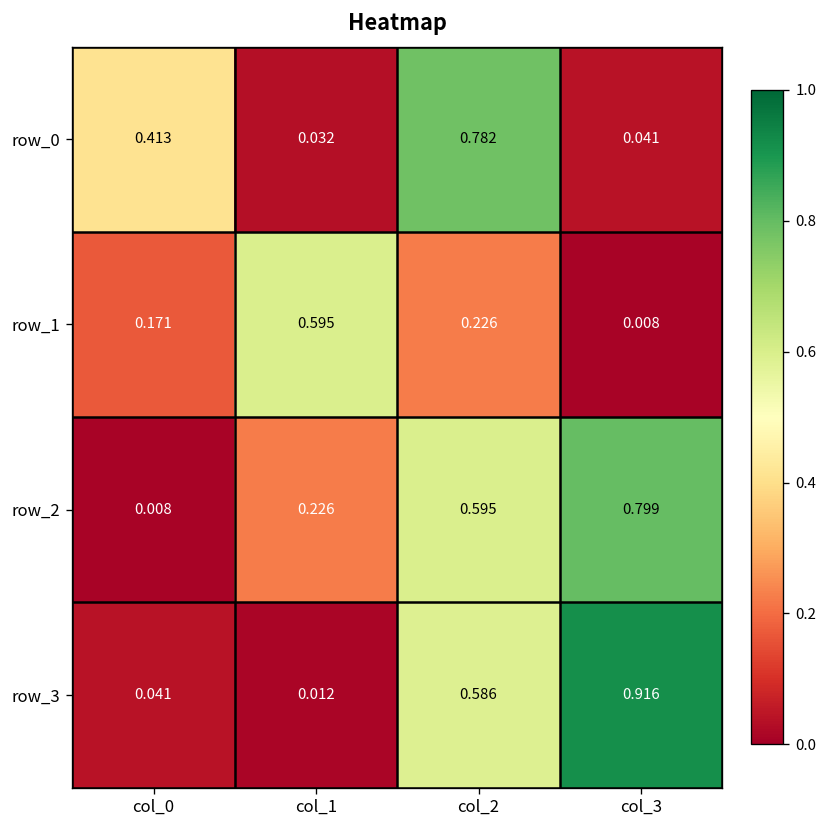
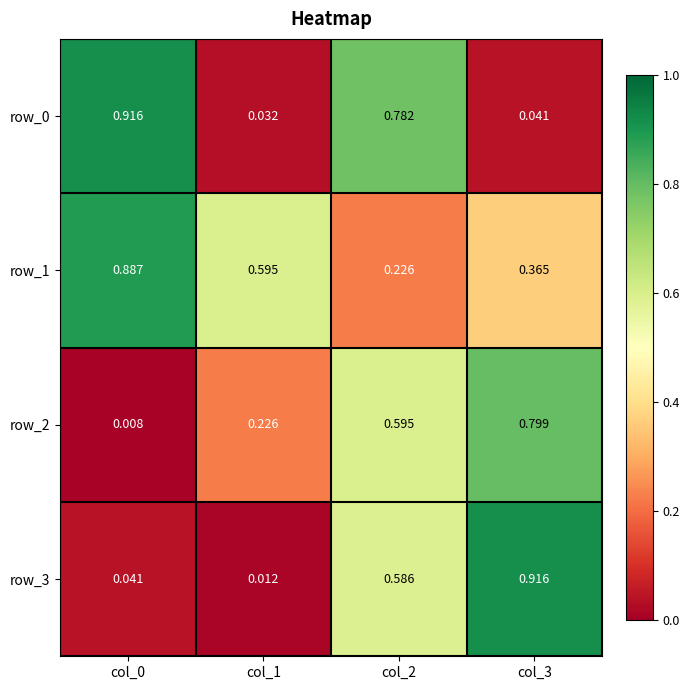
row_0, col_0: 0.413 -> 0.916
row_1, col_0: 0.171 -> 0.887
row_1, col_3: 0.008 -> 0.365
